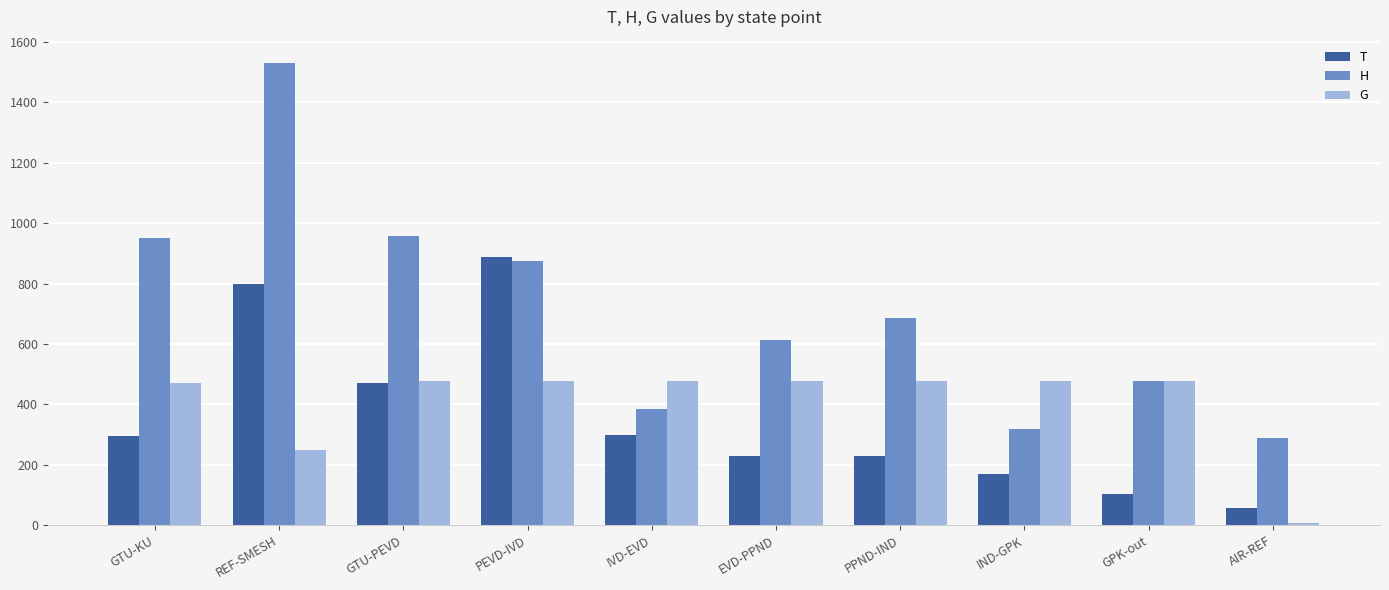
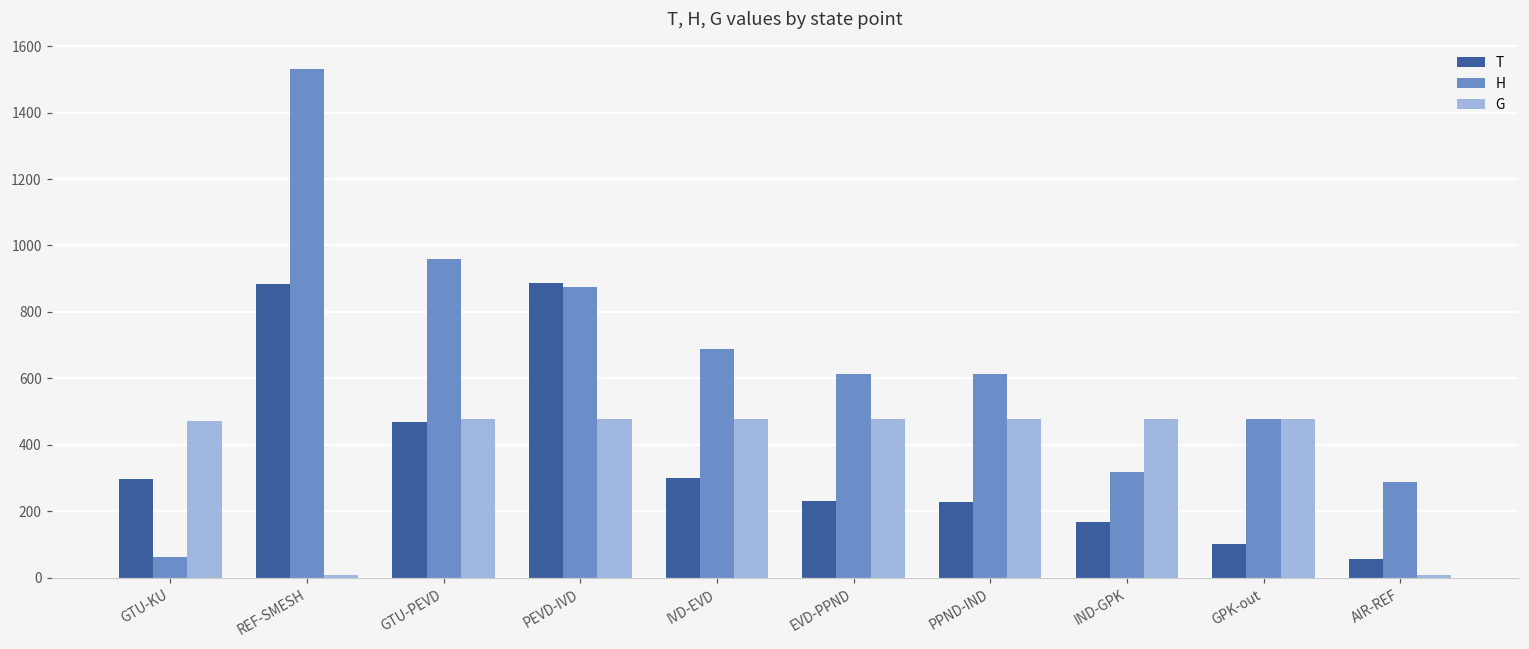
H, GTU-KU: 950 -> 60
T, REF-SMESH: 800 -> 880
G, REF-SMESH: 250 -> 10
H, IVD-EVD: 390 -> 690
H, PPND-IND: 690 -> 610
